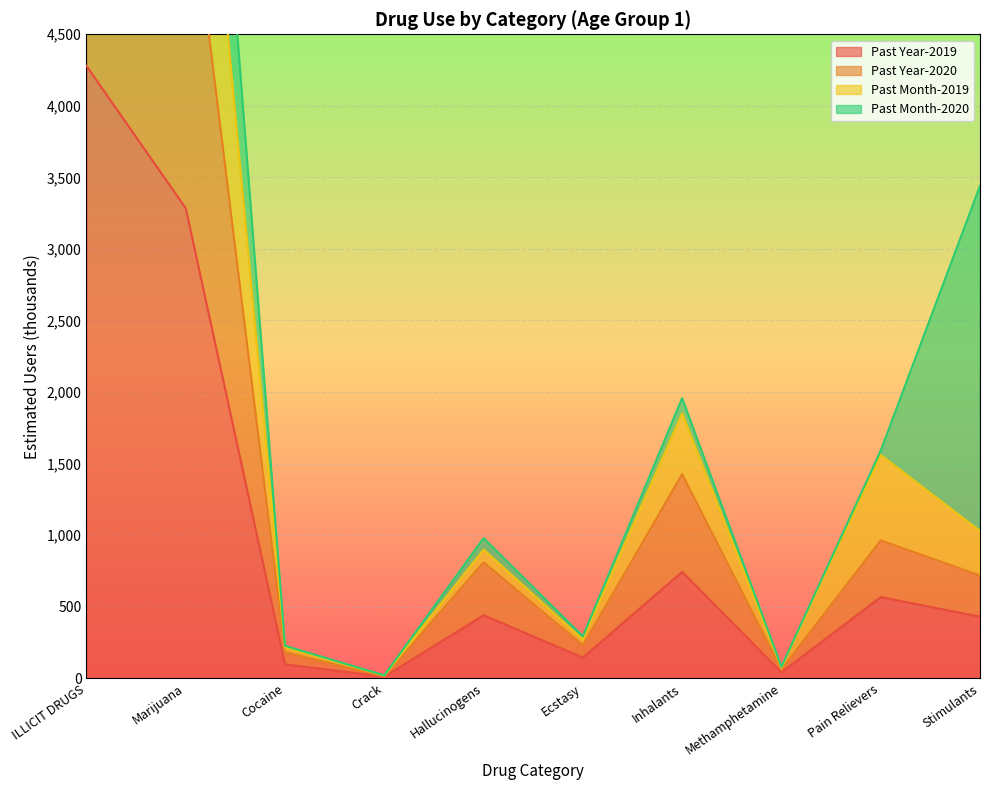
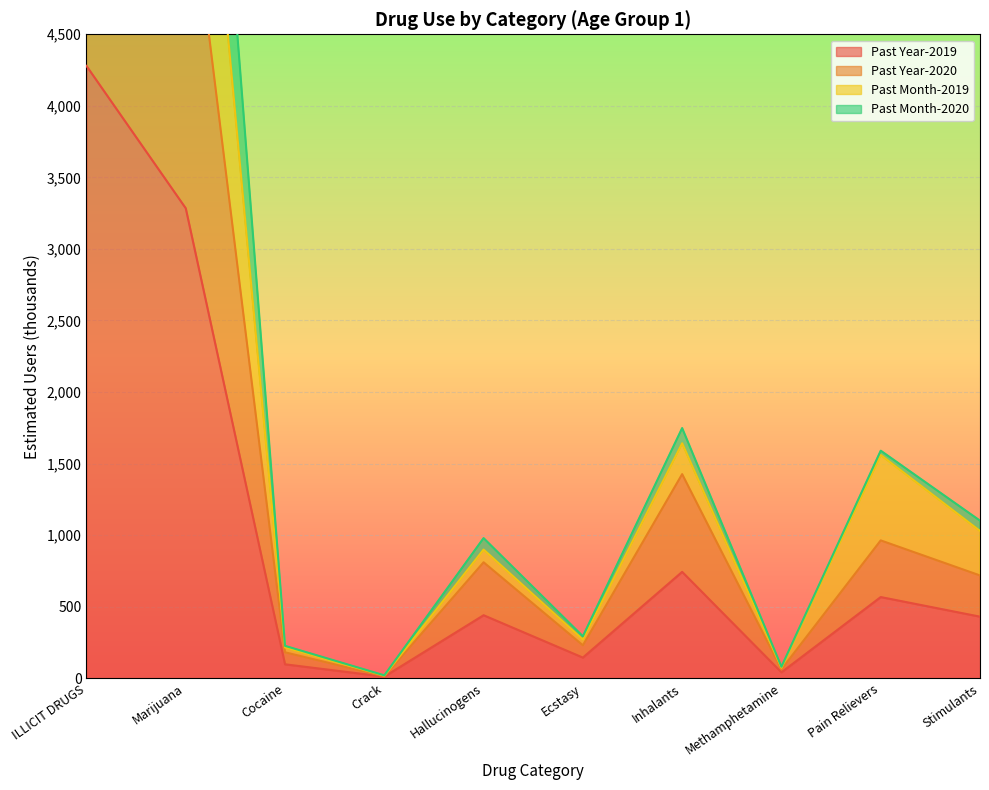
Past Month-2019, Inhalants: 430 -> 220
Past Month-2020, Stimulants: 2,410 -> 70
